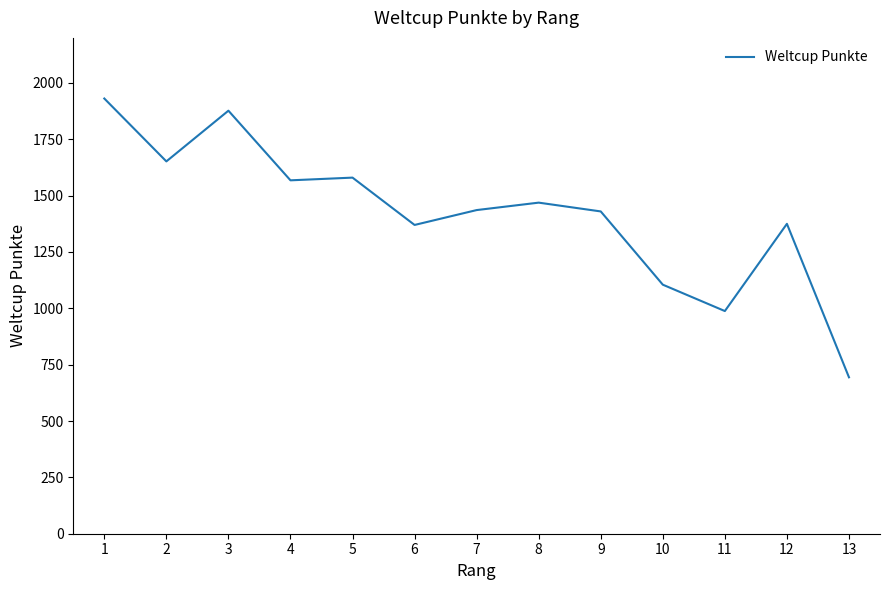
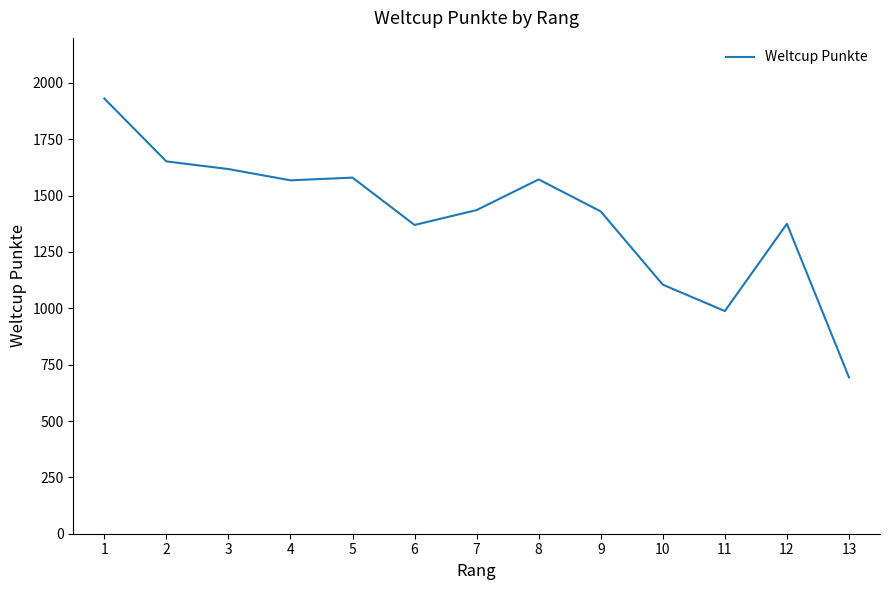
3: 1880 -> 1620
8: 1470 -> 1570
